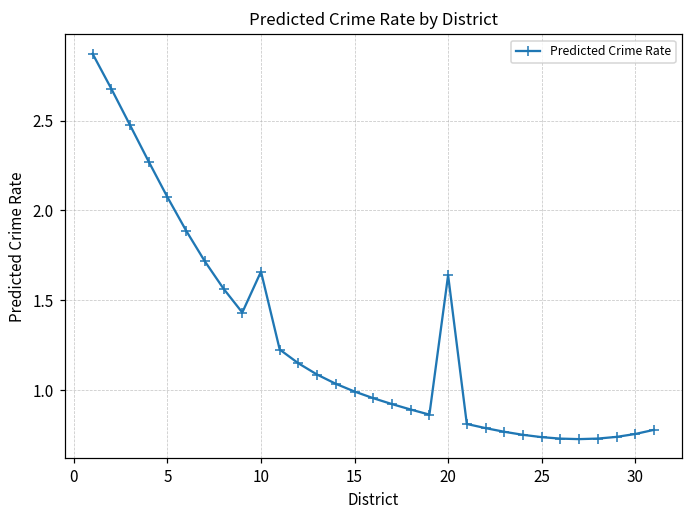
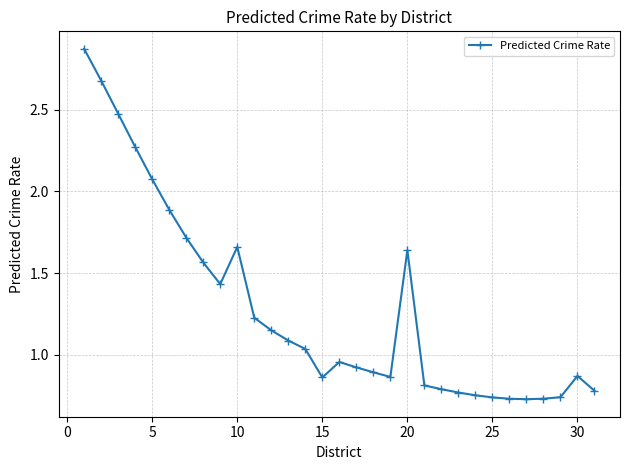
15: 0.99 -> 0.86
30: 0.76 -> 0.87
